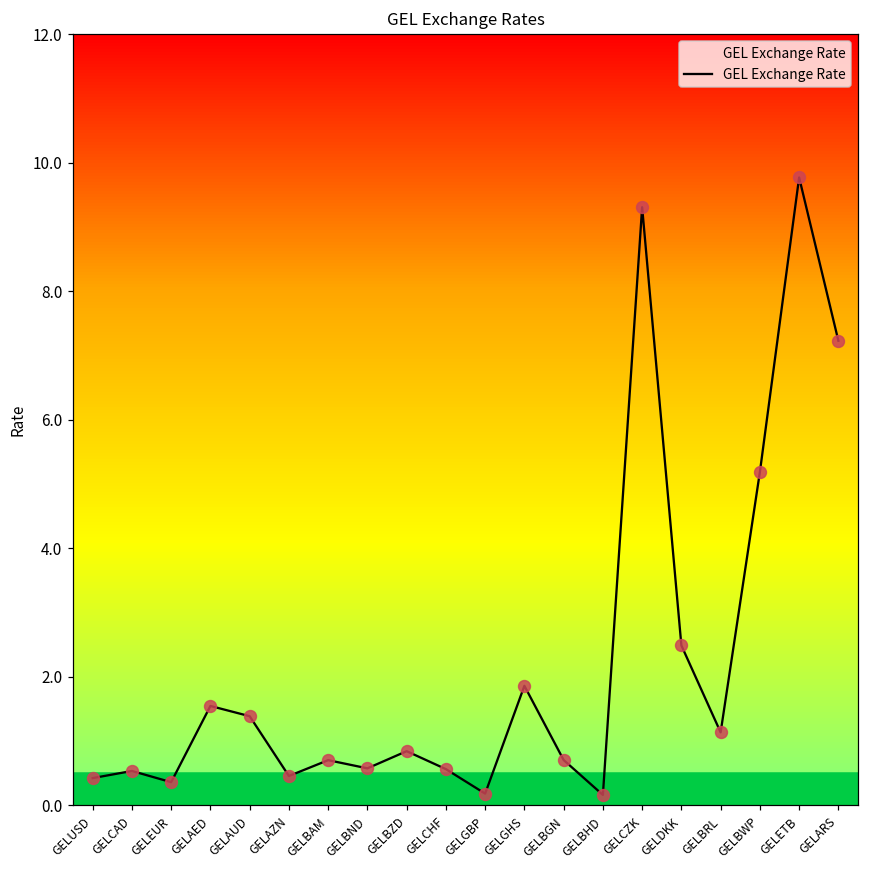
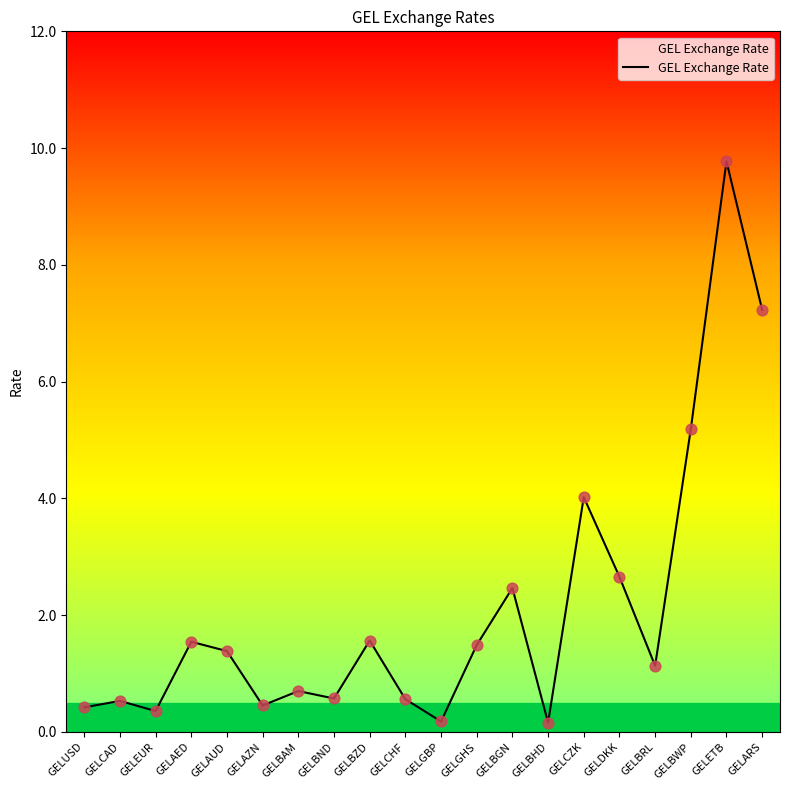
GELBZD: 0.8 -> 1.6
GELGHS: 1.9 -> 1.5
GELBGN: 0.7 -> 2.5
GELCZK: 9.3 -> 4.0
GELDKK: 2.5 -> 2.7
